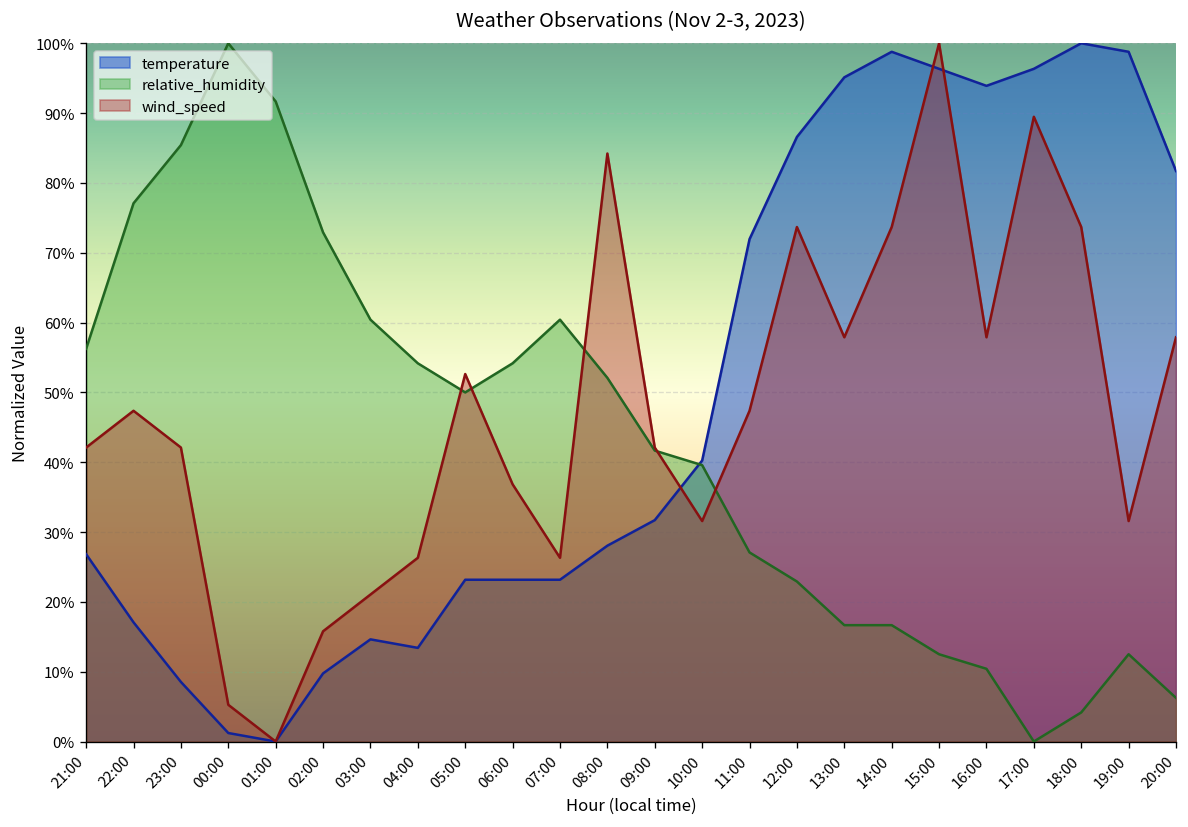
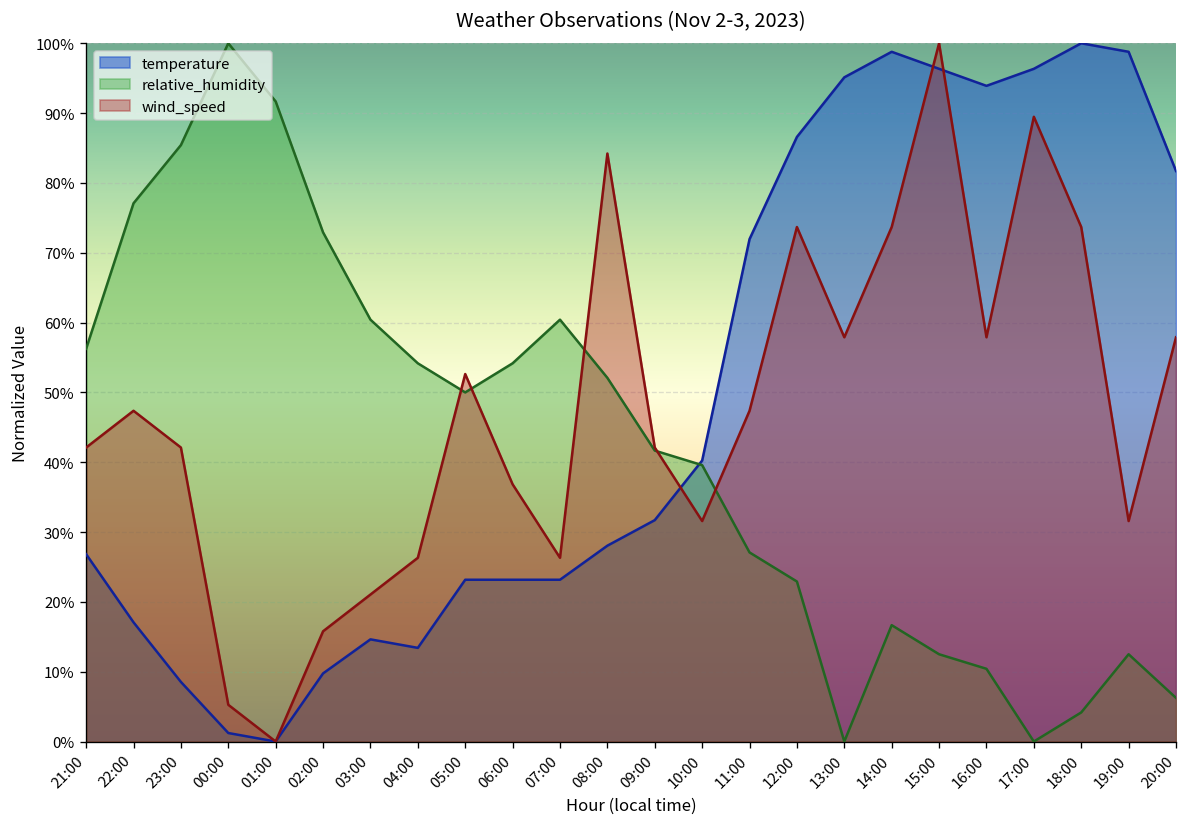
relative_humidity, 13:00: 17% -> 0%
